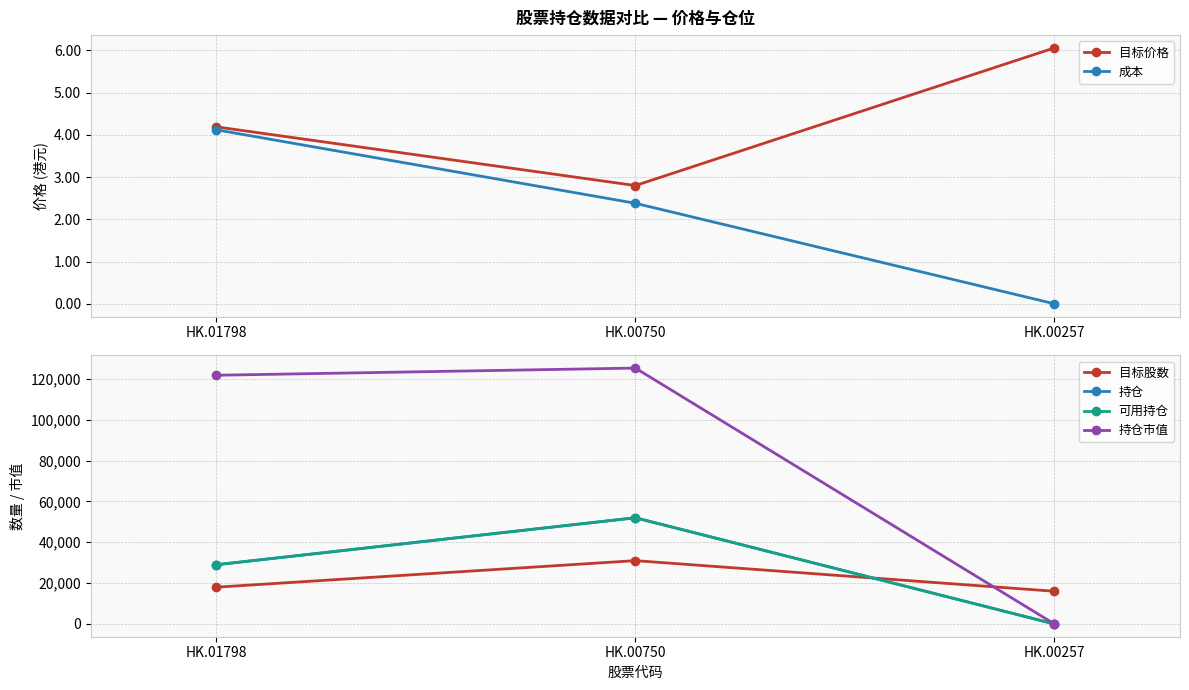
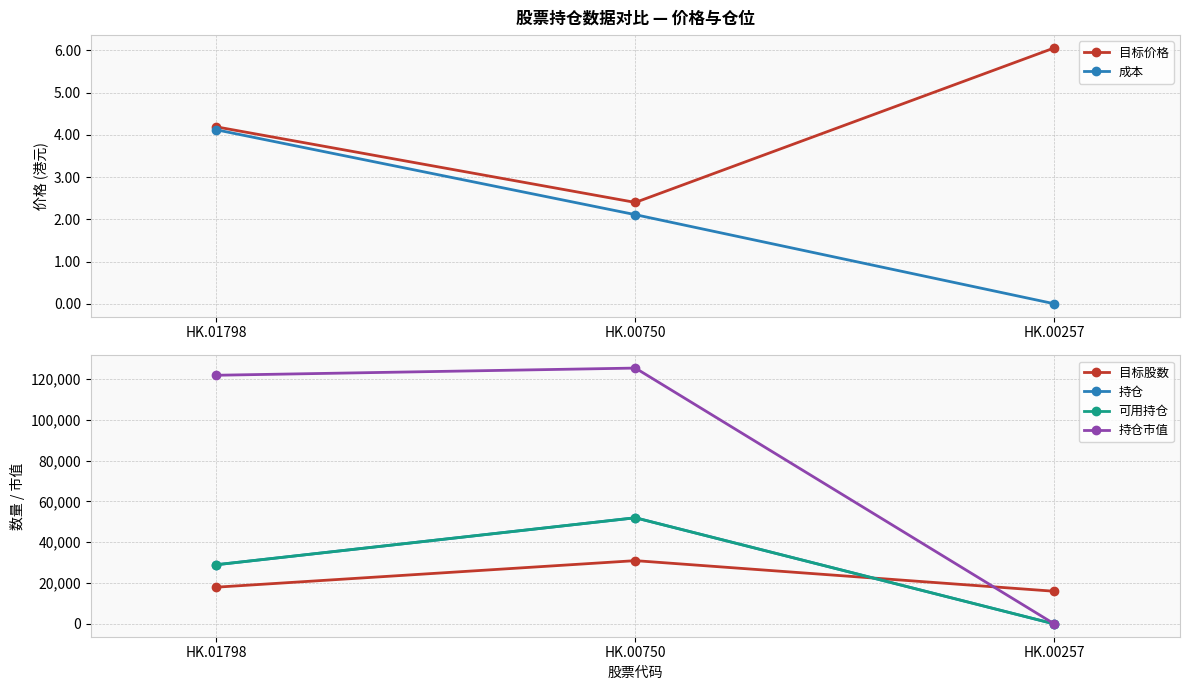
股票持仓数据对比 — 价格与仓位, 目标价格, HK.00750: 2.8 -> 2.4
股票持仓数据对比 — 价格与仓位, 成本, HK.00750: 2.4 -> 2.1
